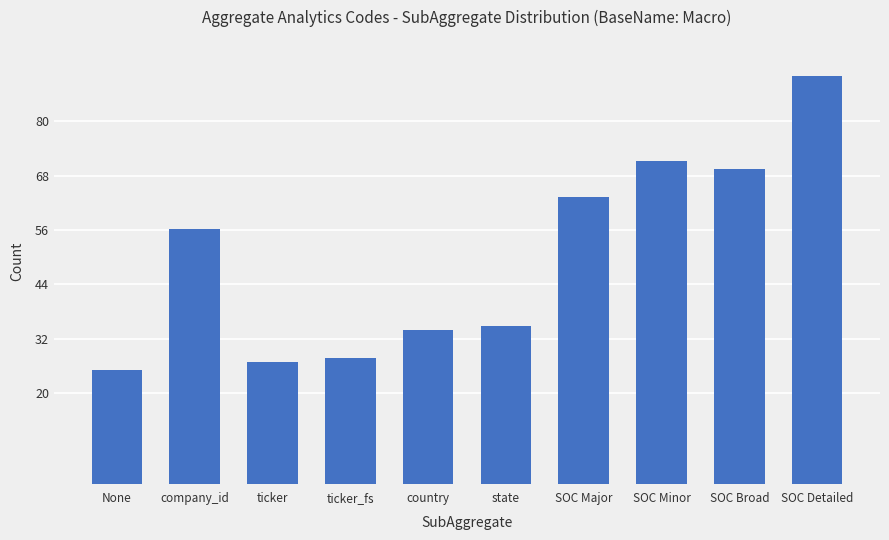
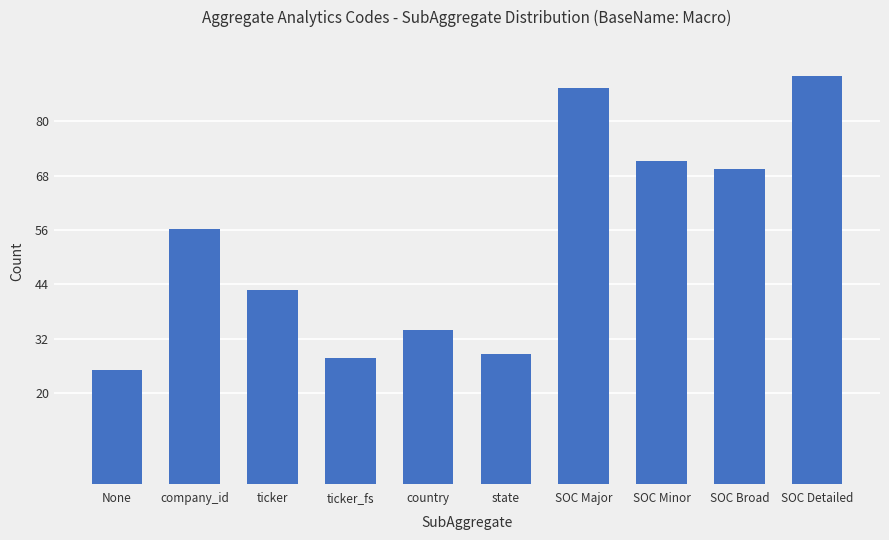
ticker: 27 -> 43
state: 35 -> 29
SOC Major: 63 -> 87
